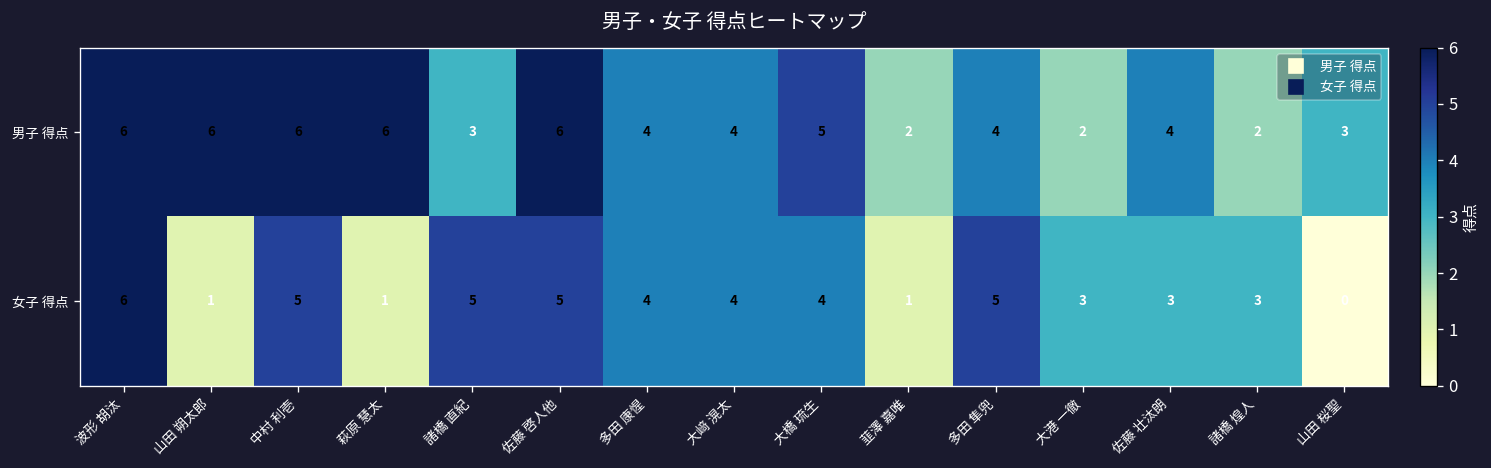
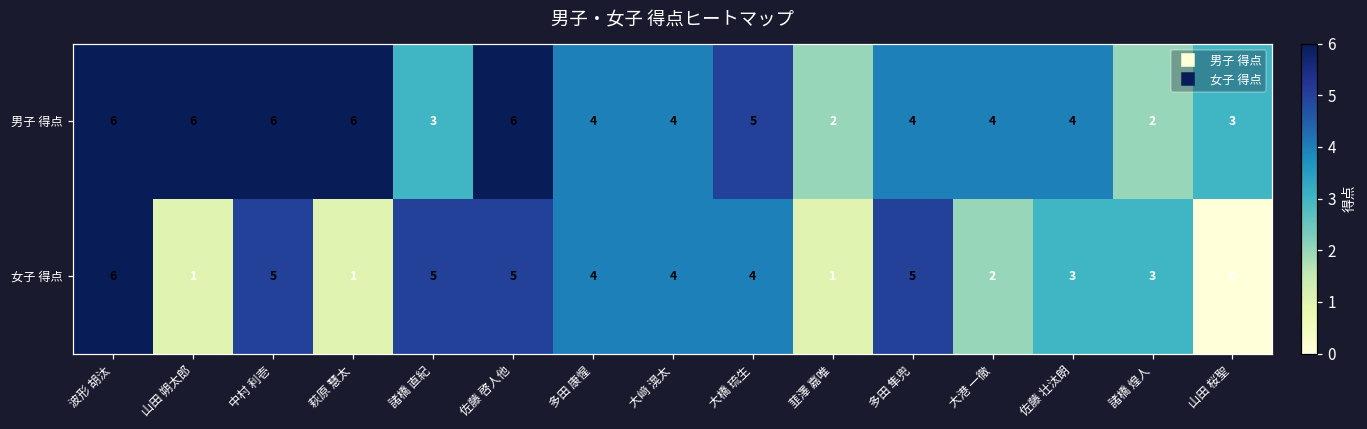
男子 得点, 大港 一徹: 2 -> 4
女子 得点, 大港 一徹: 3 -> 2
